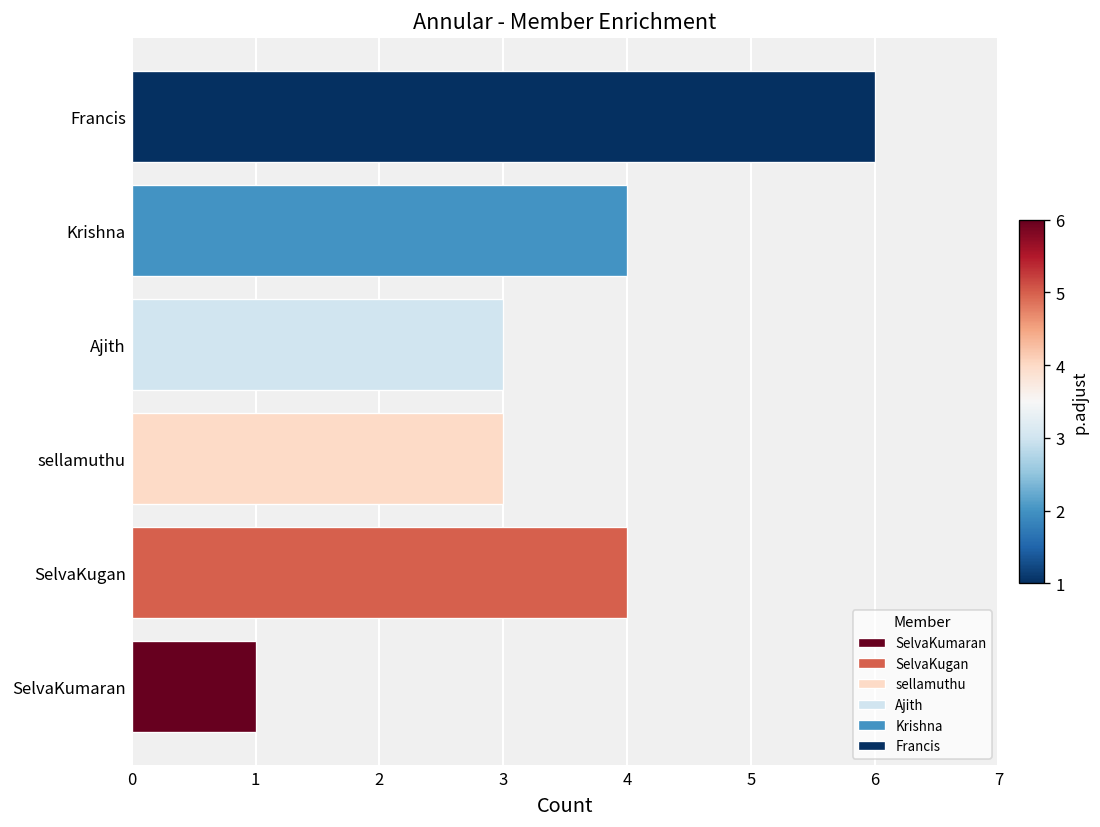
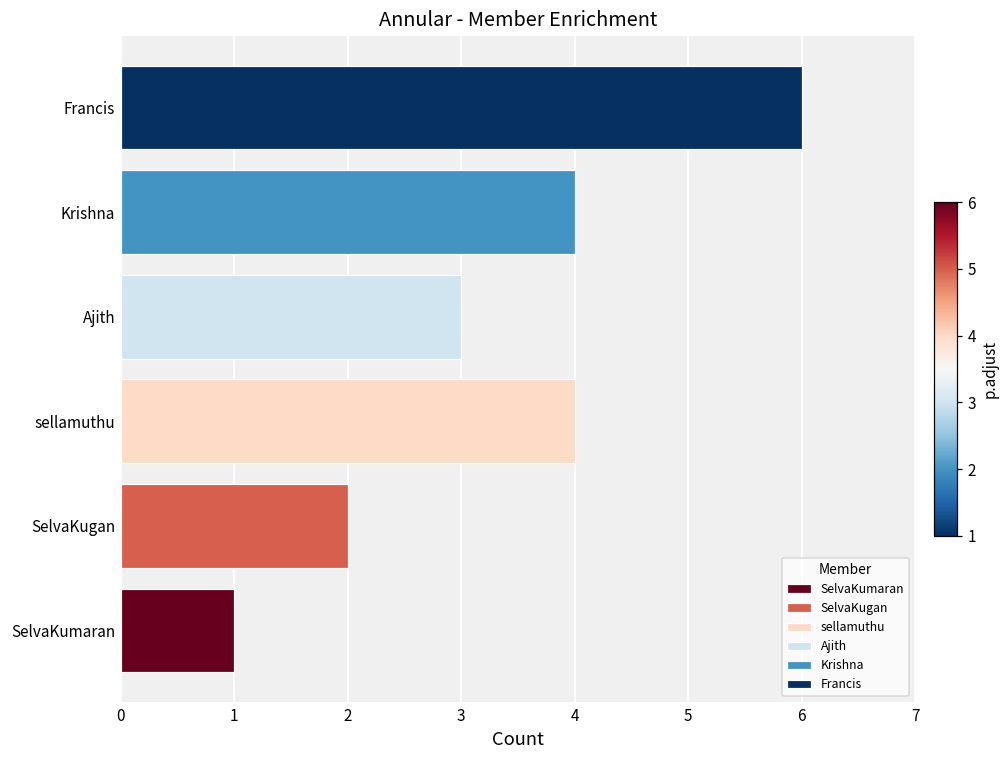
sellamuthu: 3 -> 4
SelvaKugan: 4 -> 2
